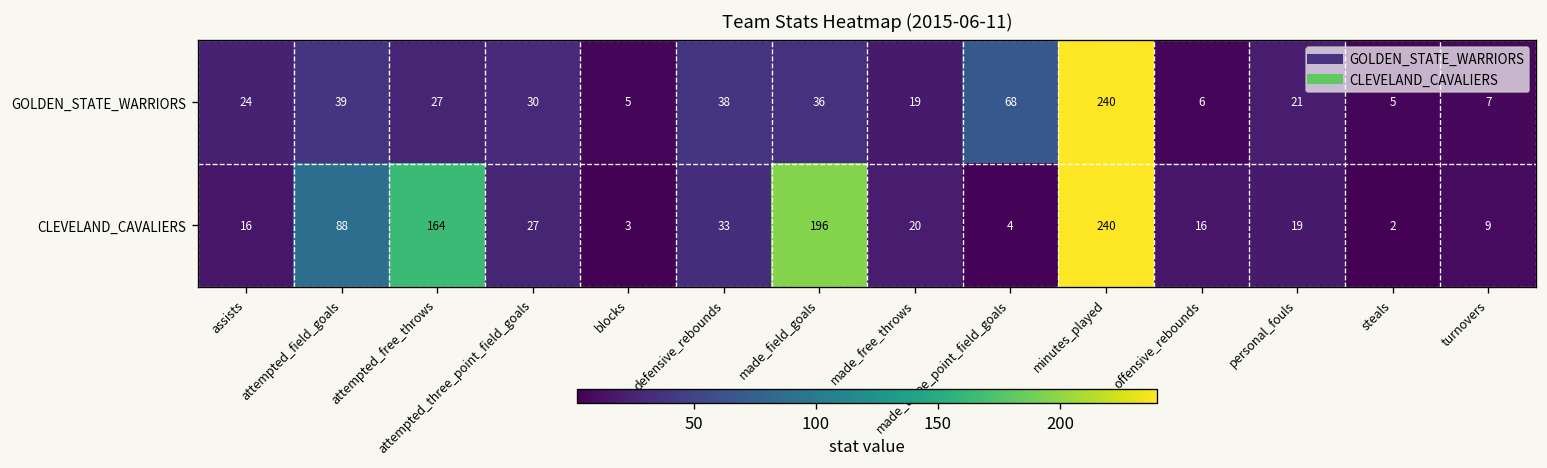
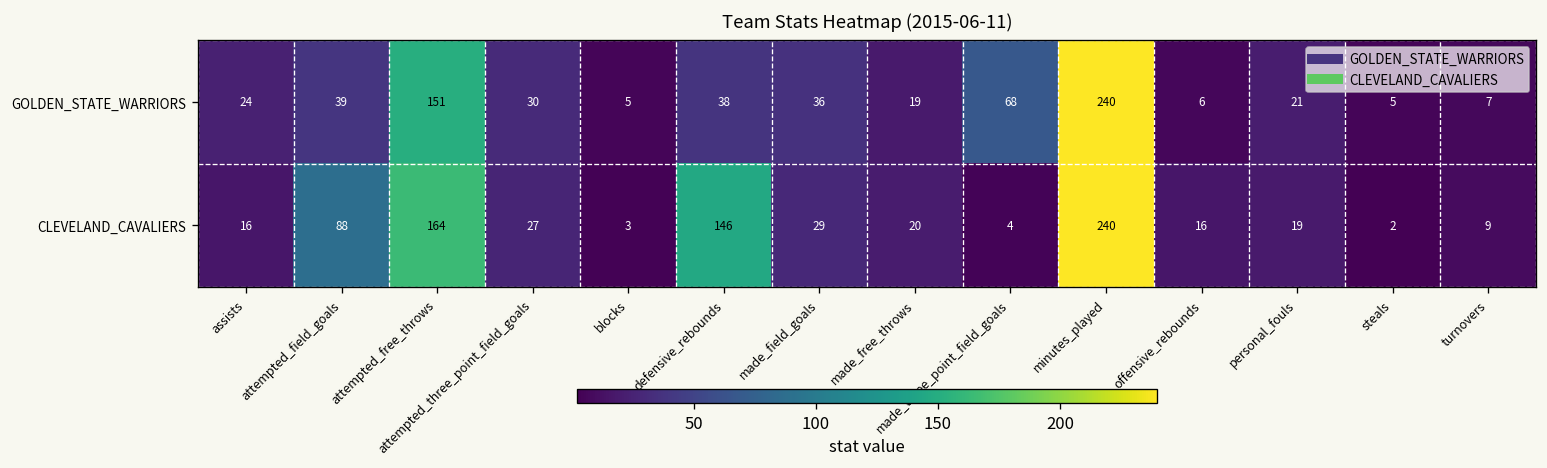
GOLDEN_STATE_WARRIORS, attempted_free_throws: 27 -> 151
CLEVELAND_CAVALIERS, defensive_rebounds: 33 -> 146
CLEVELAND_CAVALIERS, made_field_goals: 196 -> 29
